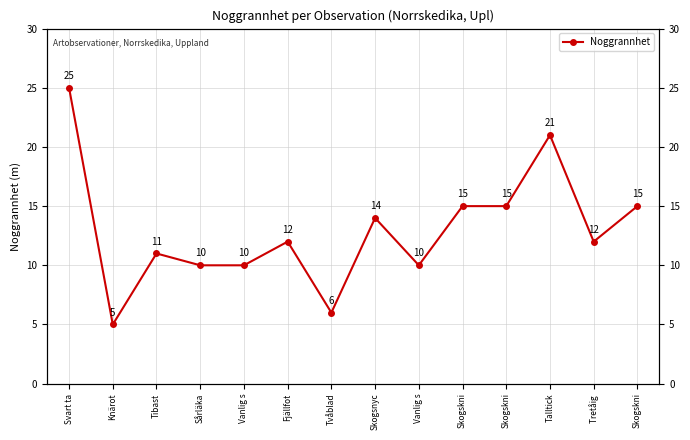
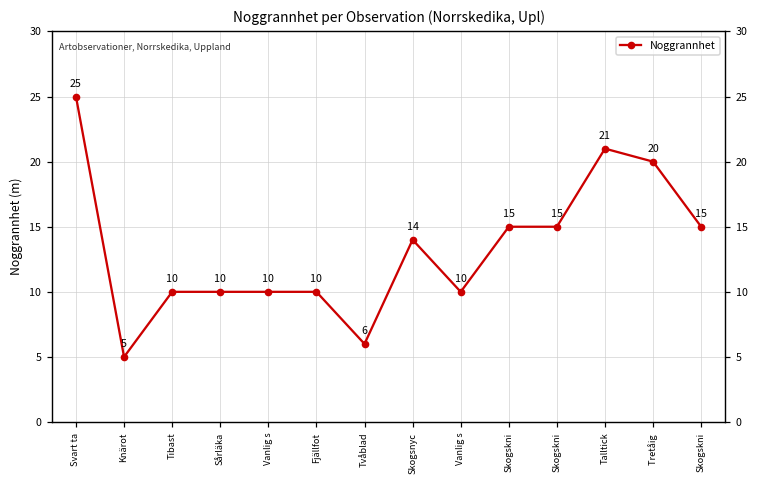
Tibast: 11 -> 10
Fjällfot: 12 -> 10
Tretåig: 12 -> 20
